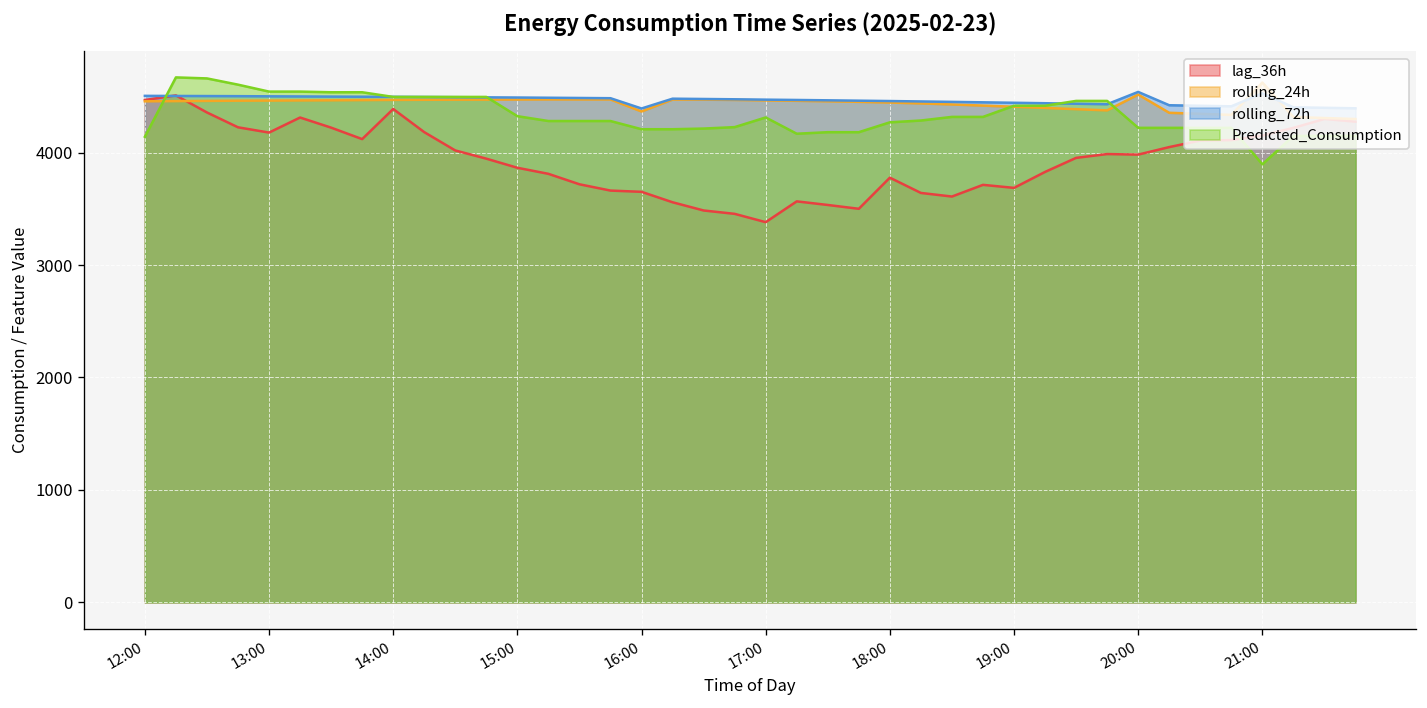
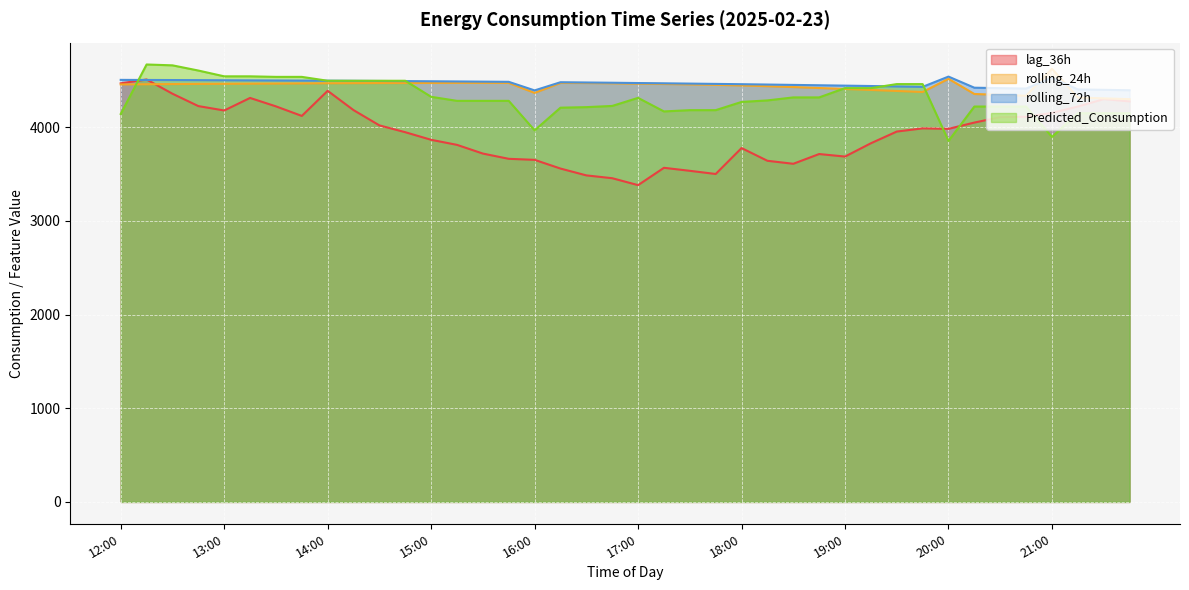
Predicted_Consumption, 16:00: 4200 -> 4000
Predicted_Consumption, 20:00: 4200 -> 3900
